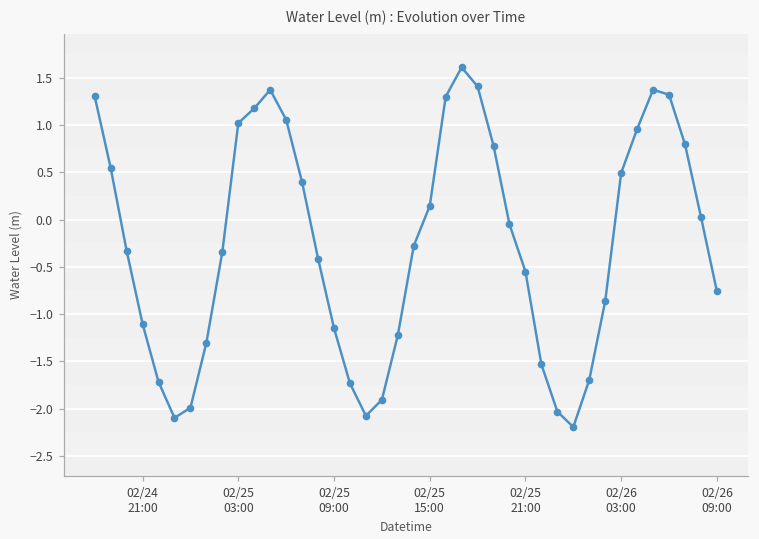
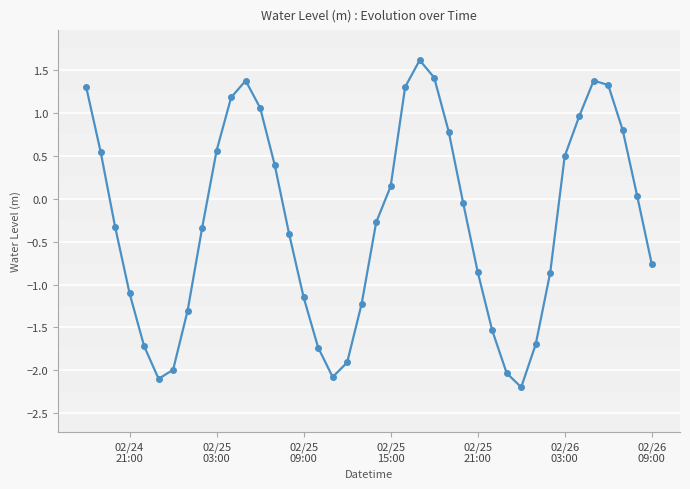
02/25 03:00: 1.0 -> 0.6
02/25 21:00: -0.5 -> -0.9
